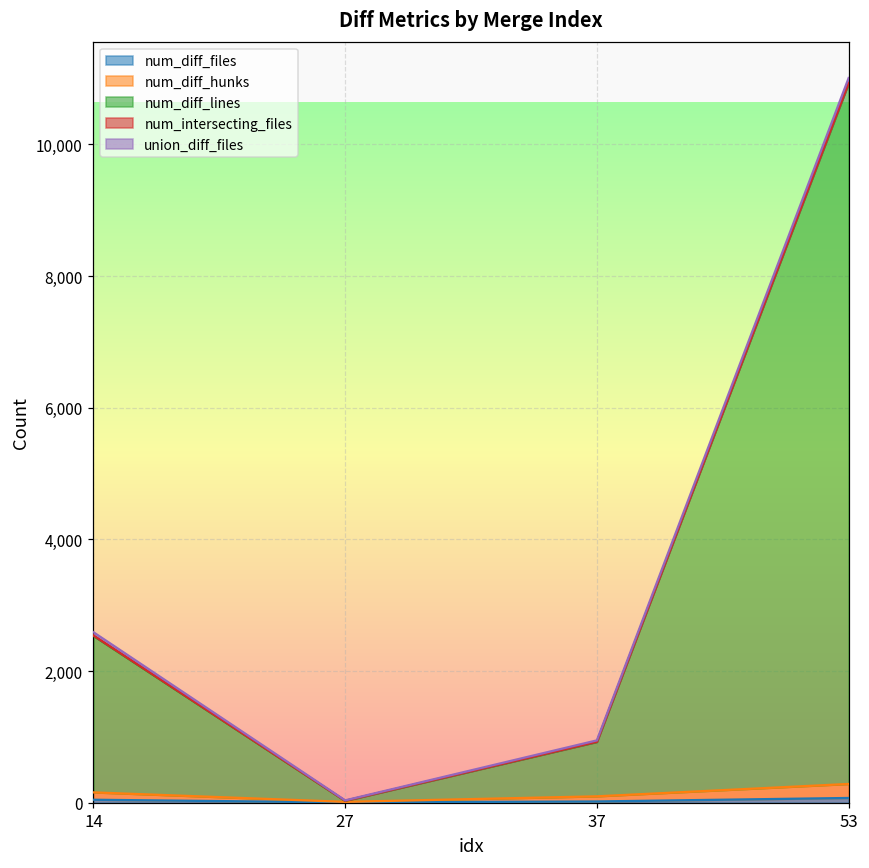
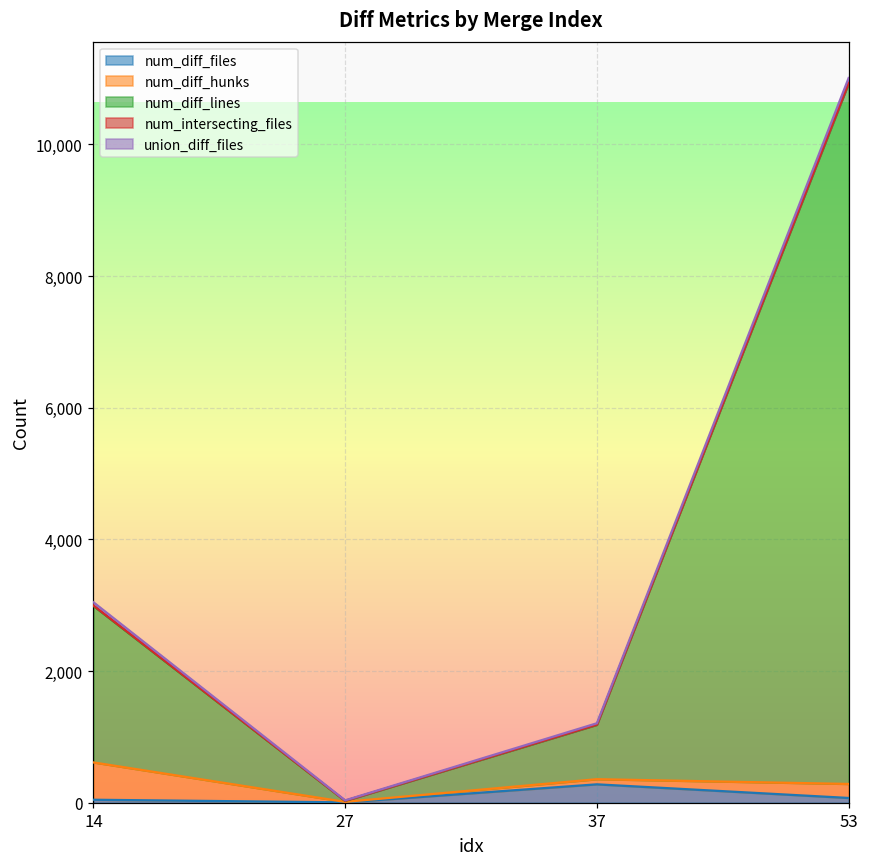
num_diff_hunks, 14: 100 -> 600
num_diff_files, 37: 0 -> 300
